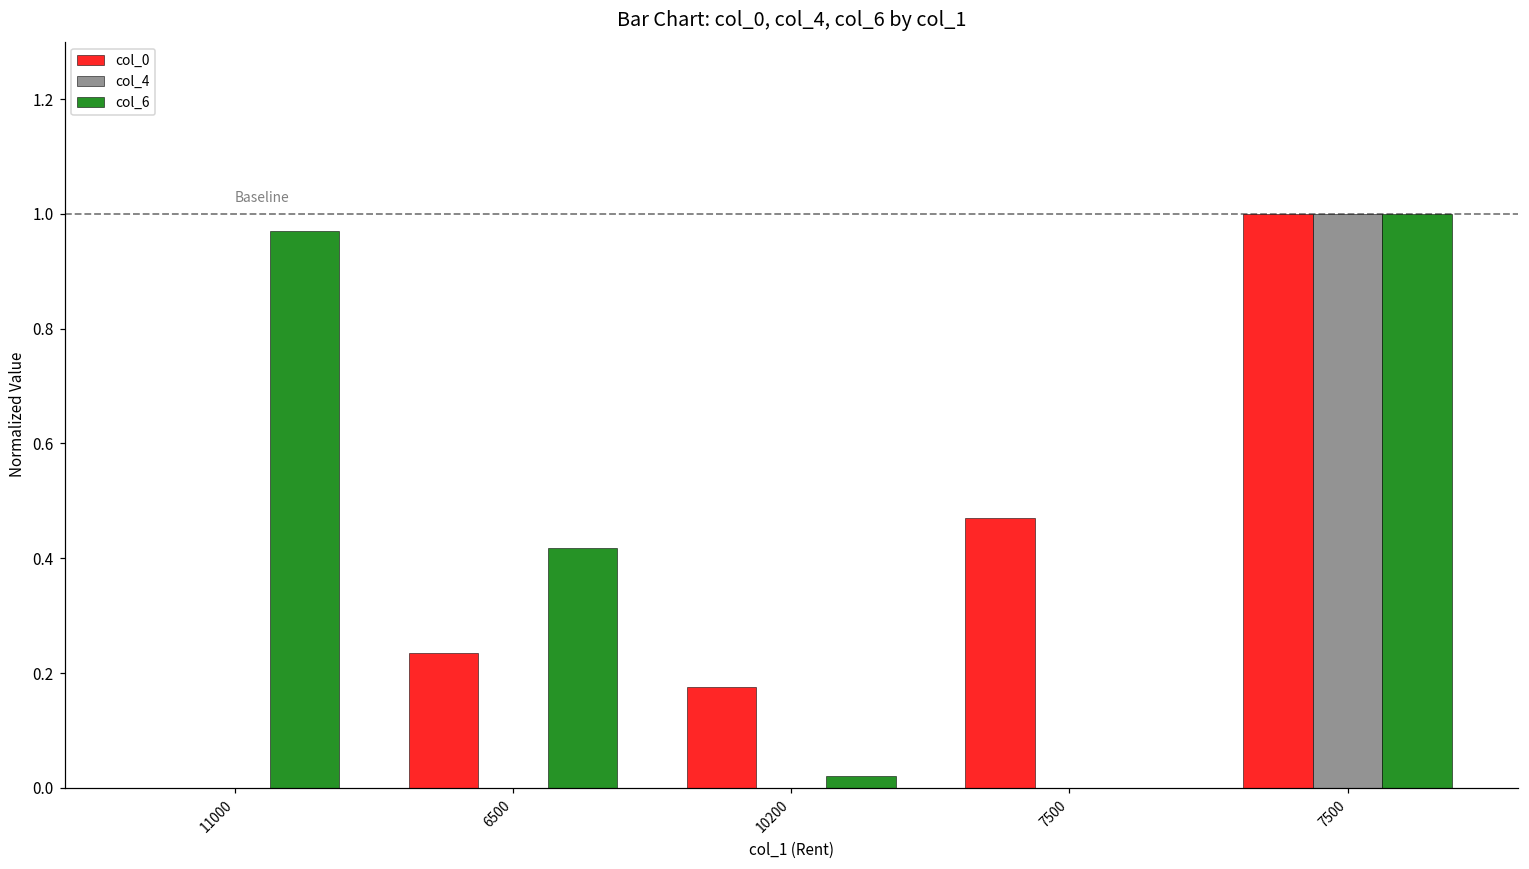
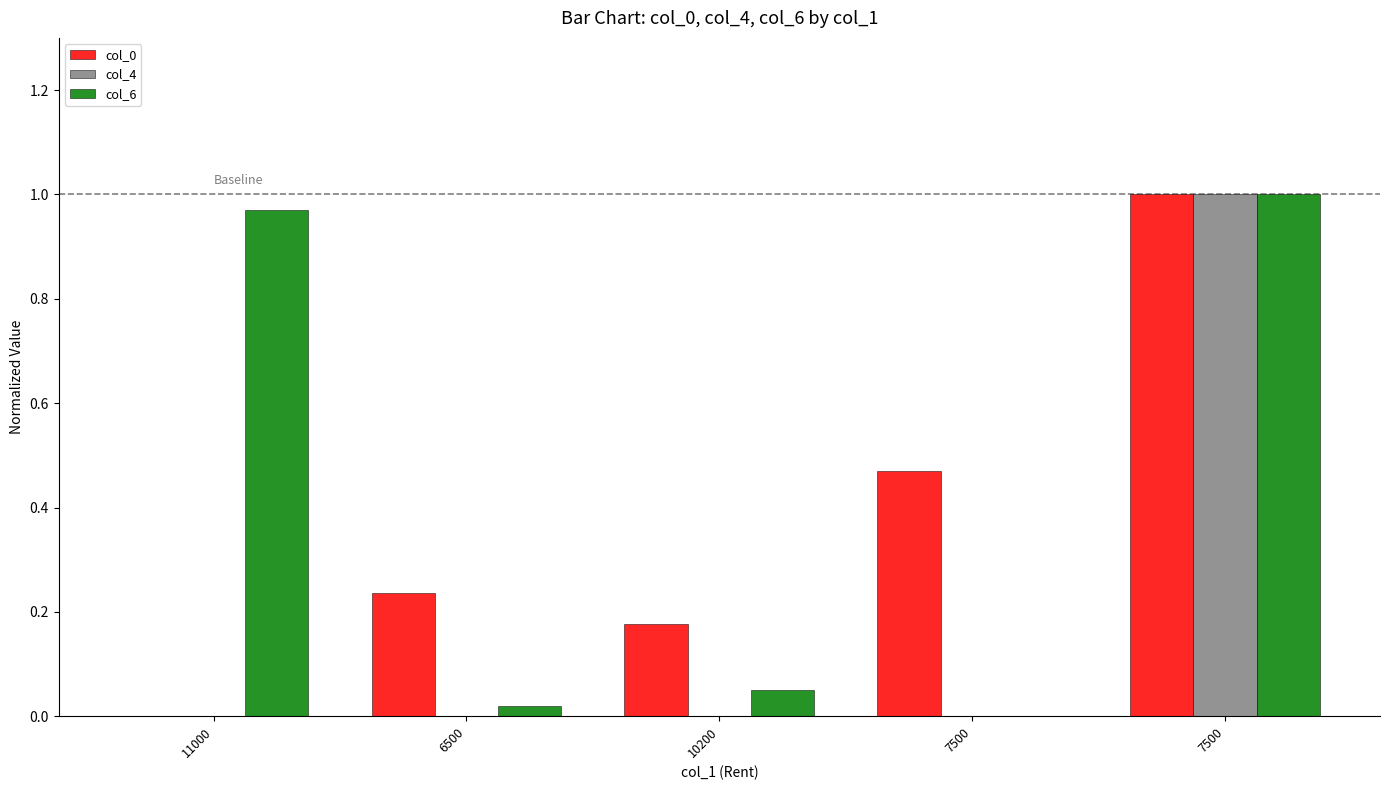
col_6, 6500: 0.42 -> 0.02
col_6, 10200: 0.02 -> 0.05
